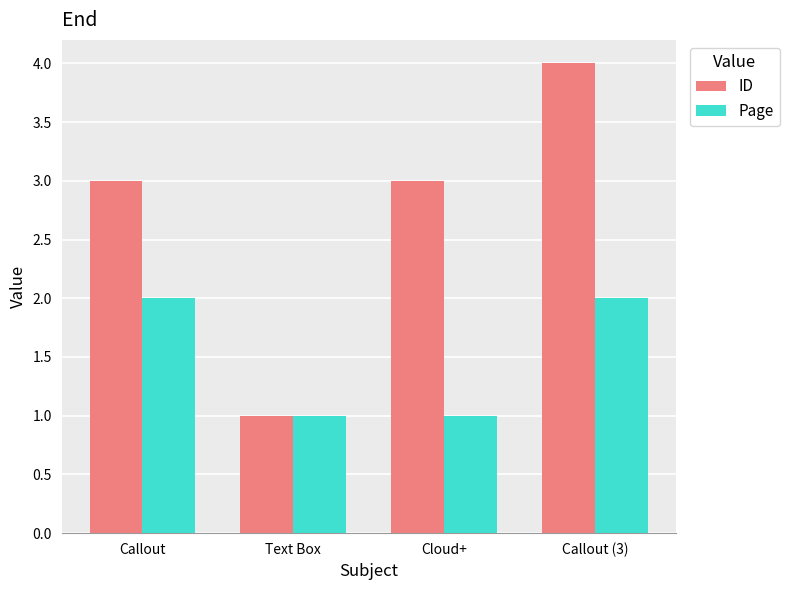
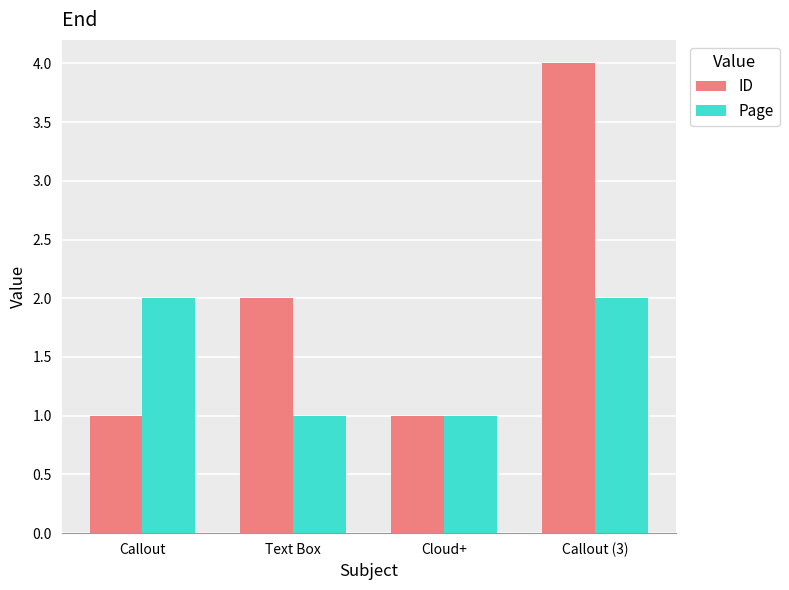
ID, Callout: 3 -> 1
ID, Text Box: 1 -> 2
ID, Cloud+: 3 -> 1
